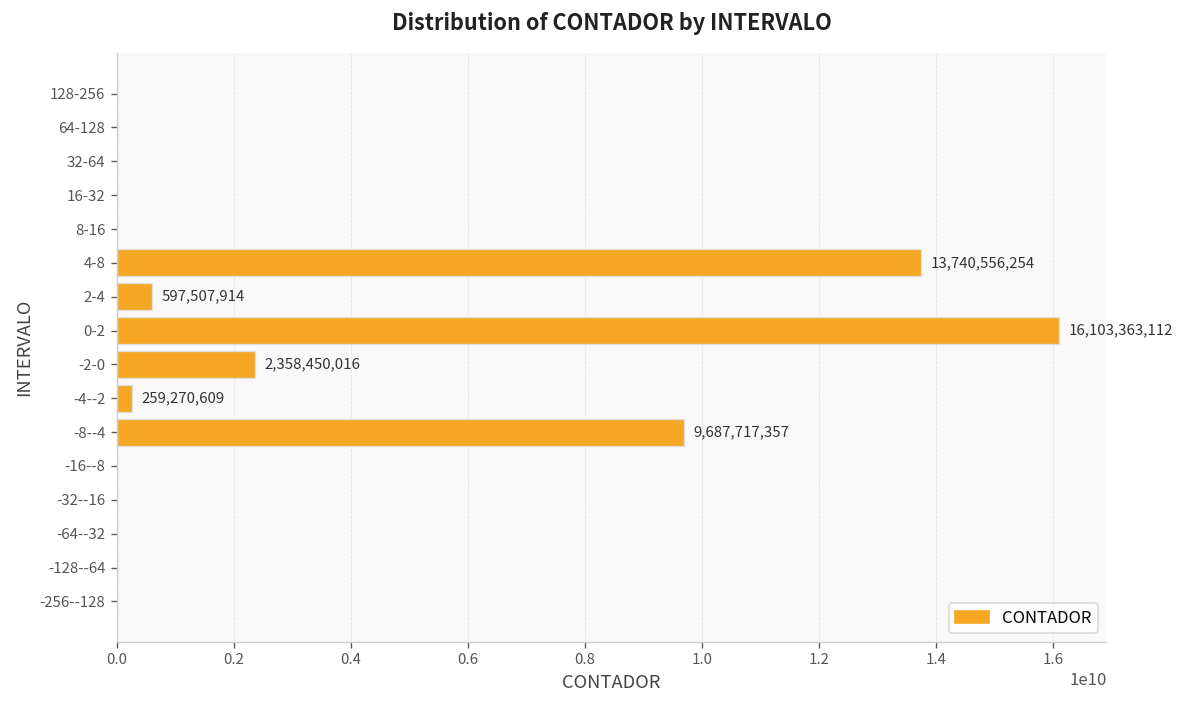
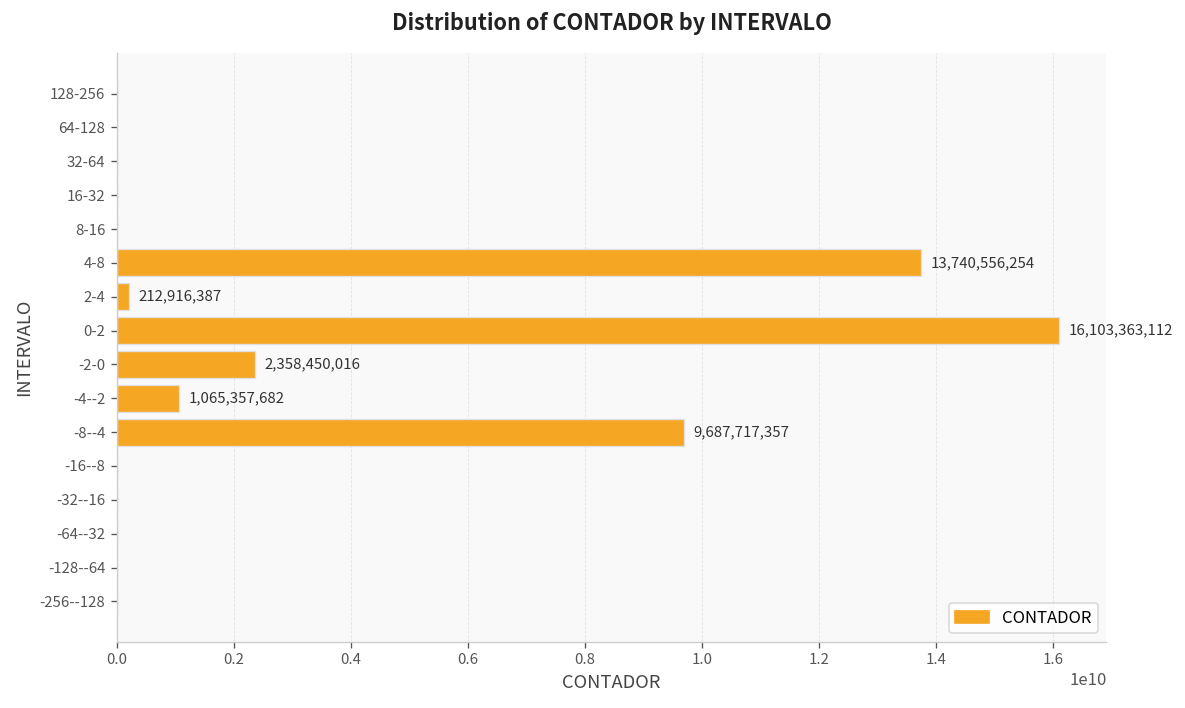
2-4: 597,507,914 -> 212,916,387
-4--2: 259,270,609 -> 1,065,357,682
